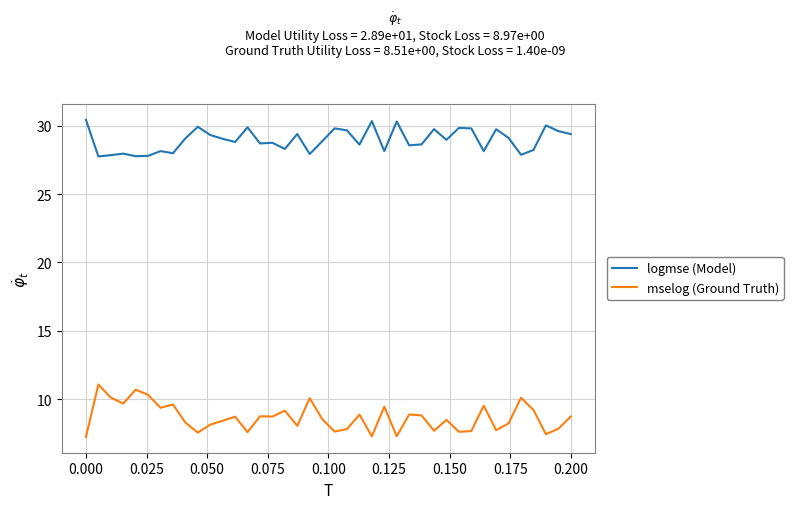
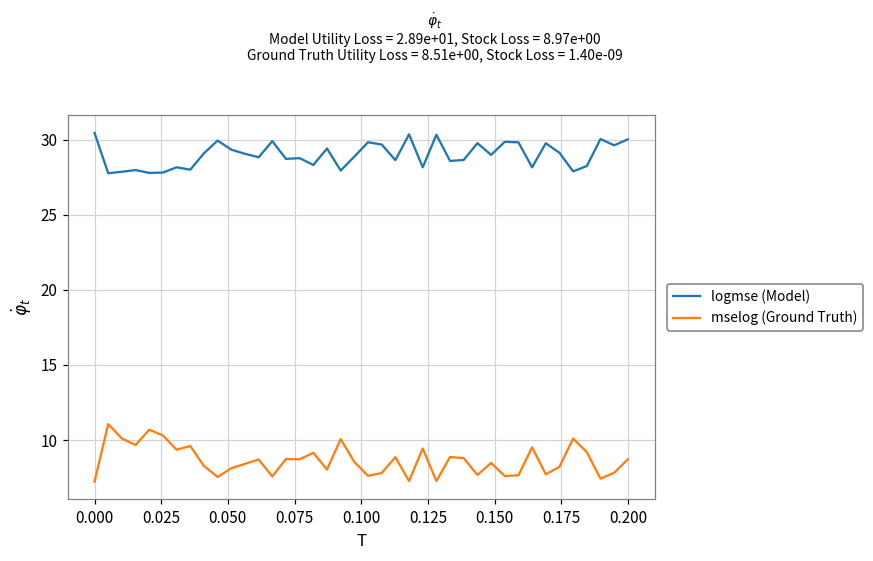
logmse (Model), 0.200: 29.4 -> 30.0
